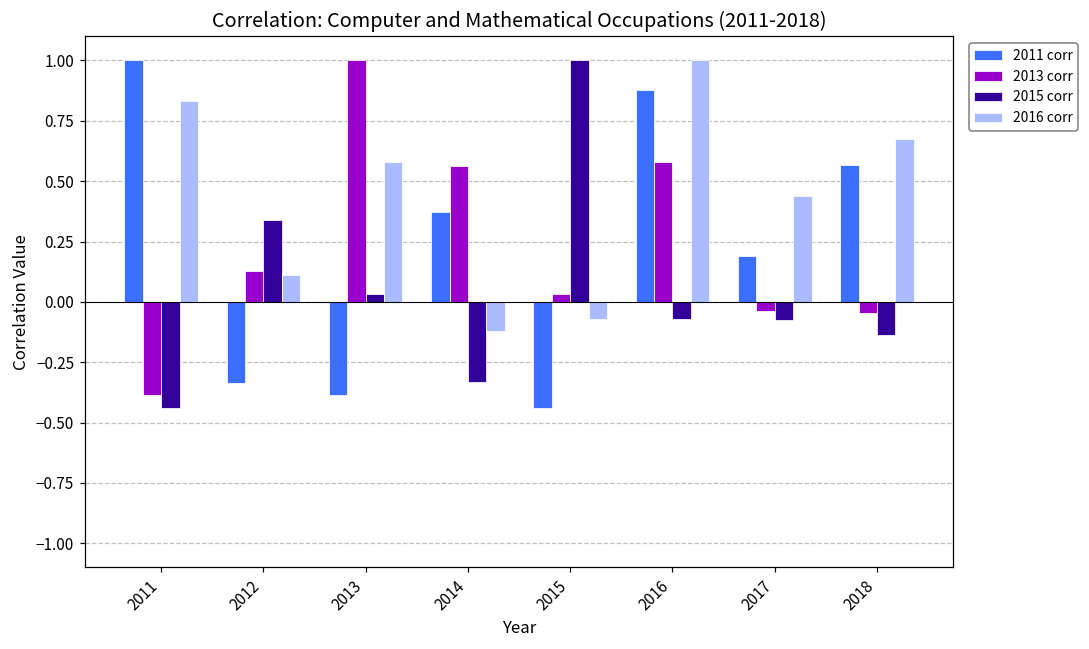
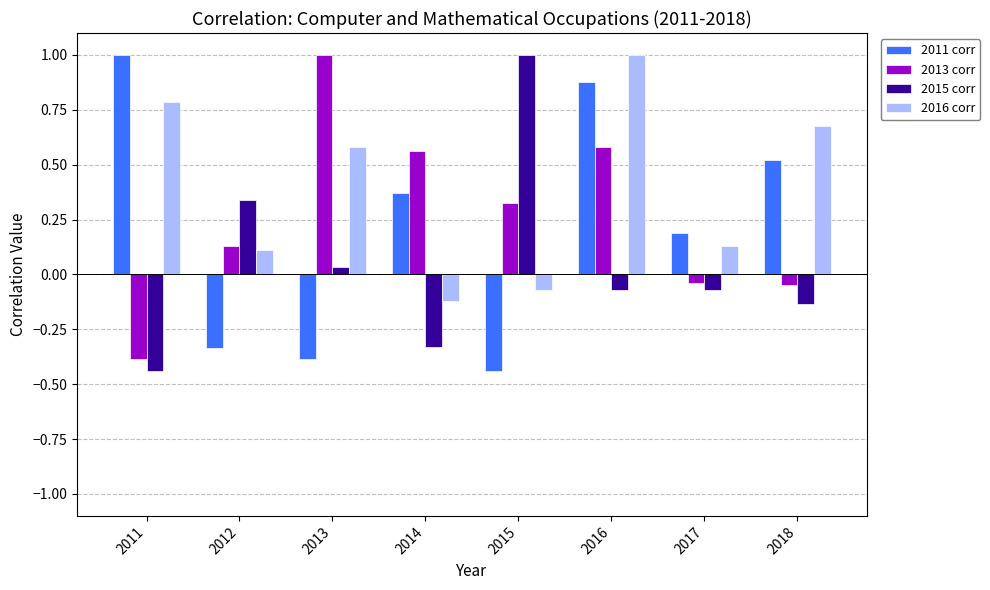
2016 corr, 2011: 0.83 -> 0.79
2013 corr, 2015: 0.03 -> 0.33
2016 corr, 2017: 0.44 -> 0.13
2011 corr, 2018: 0.57 -> 0.52
